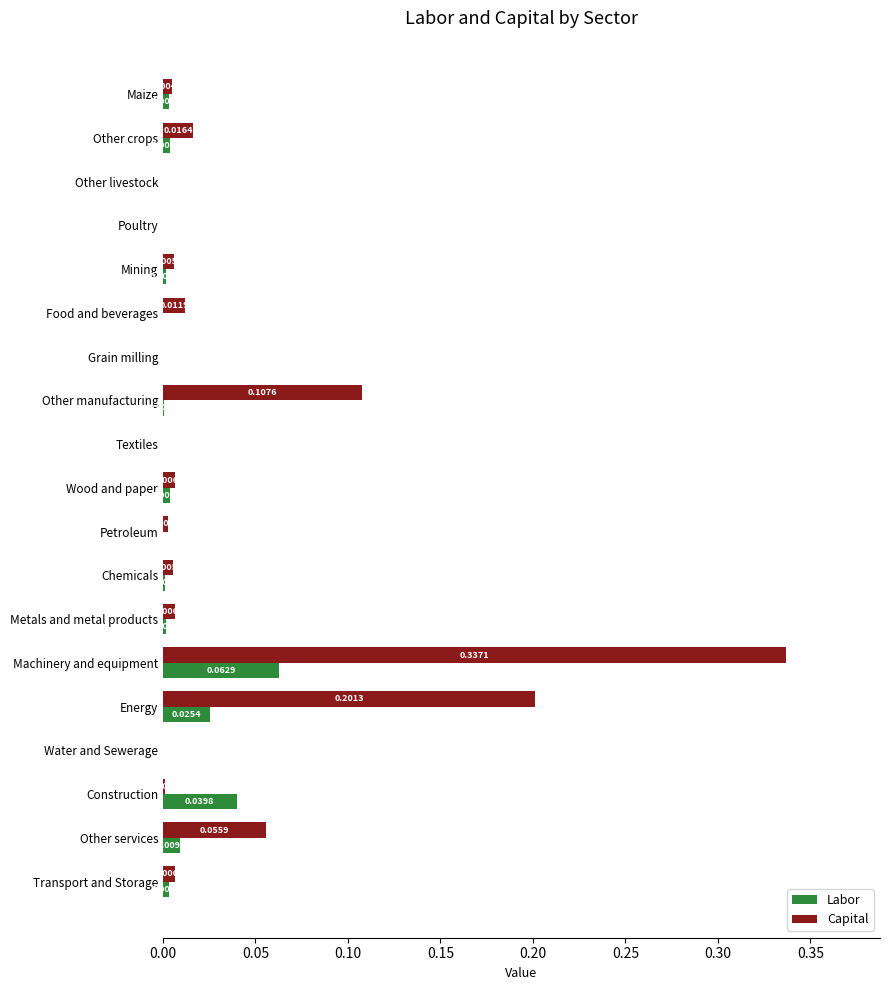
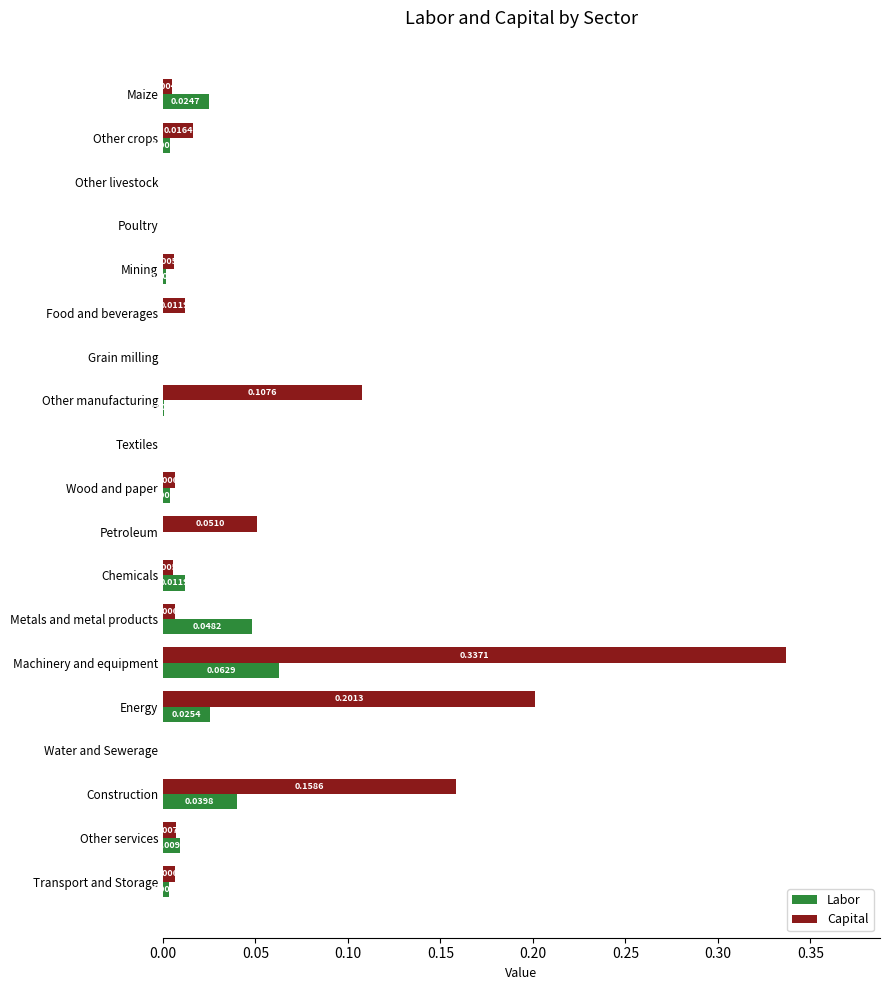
Labor, Maize: 0.003 -> 0.025
Capital, Petroleum: 0.003 -> 0.051
Labor, Chemicals: 0.001 -> 0.012
Labor, Metals and metal products: 0.002 -> 0.048
Capital, Construction: 0.001 -> 0.159
Capital, Other services: 0.056 -> 0.007
